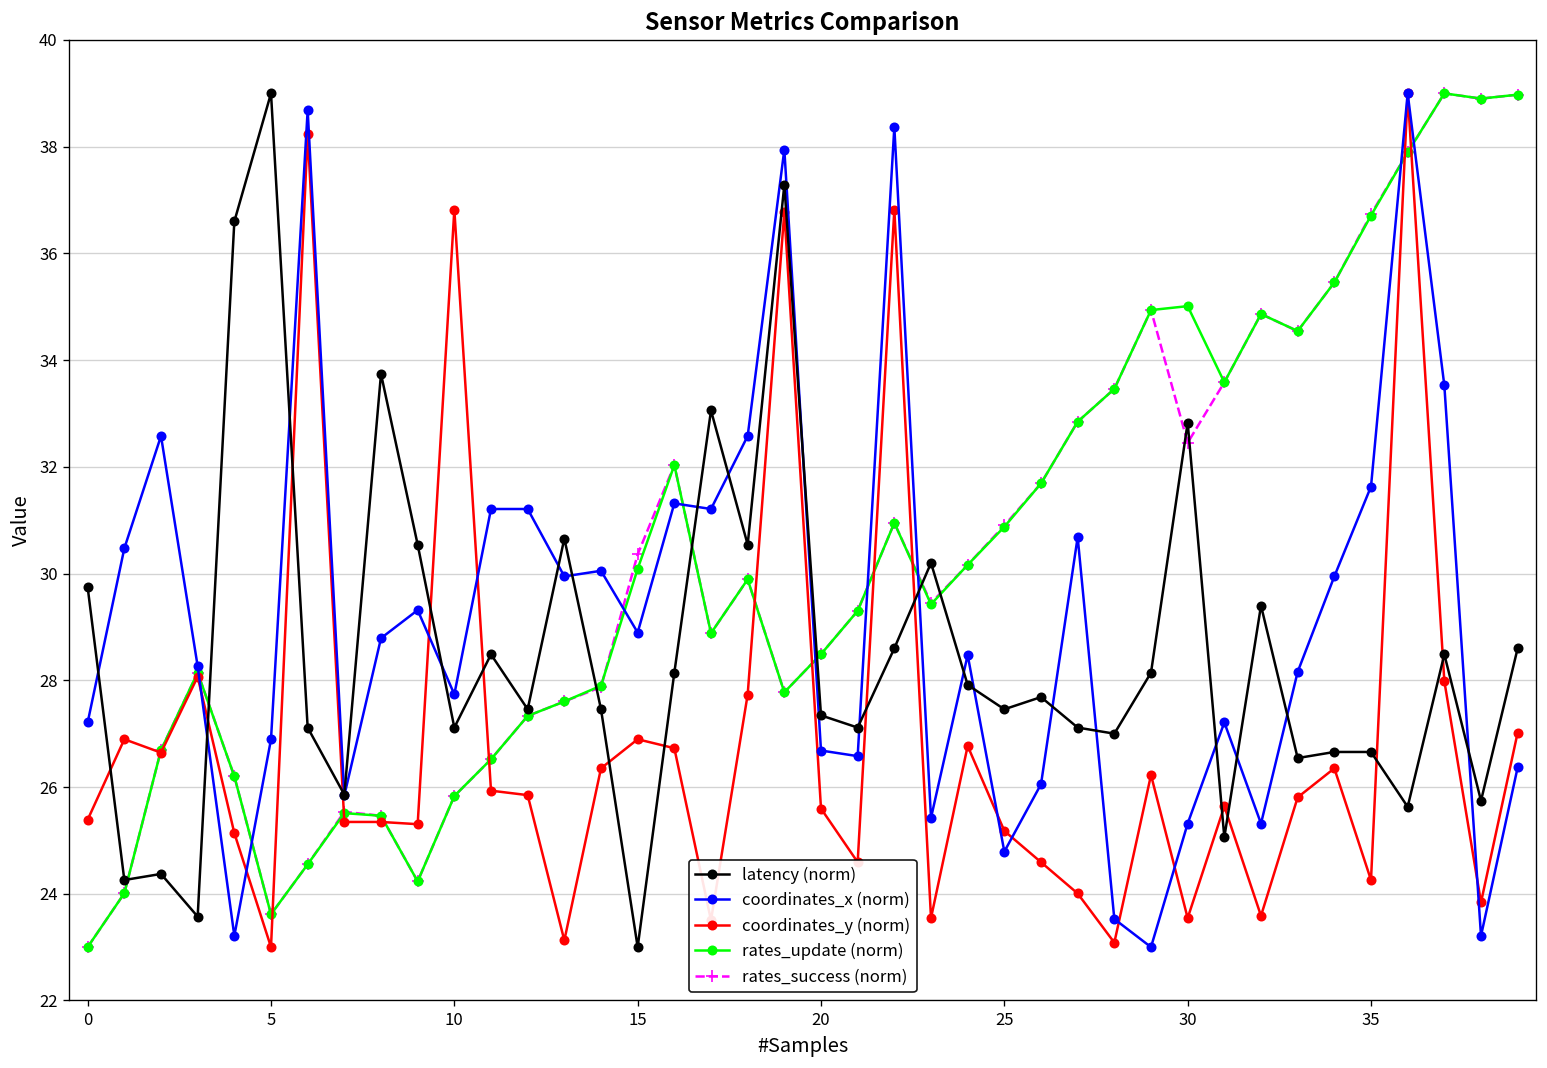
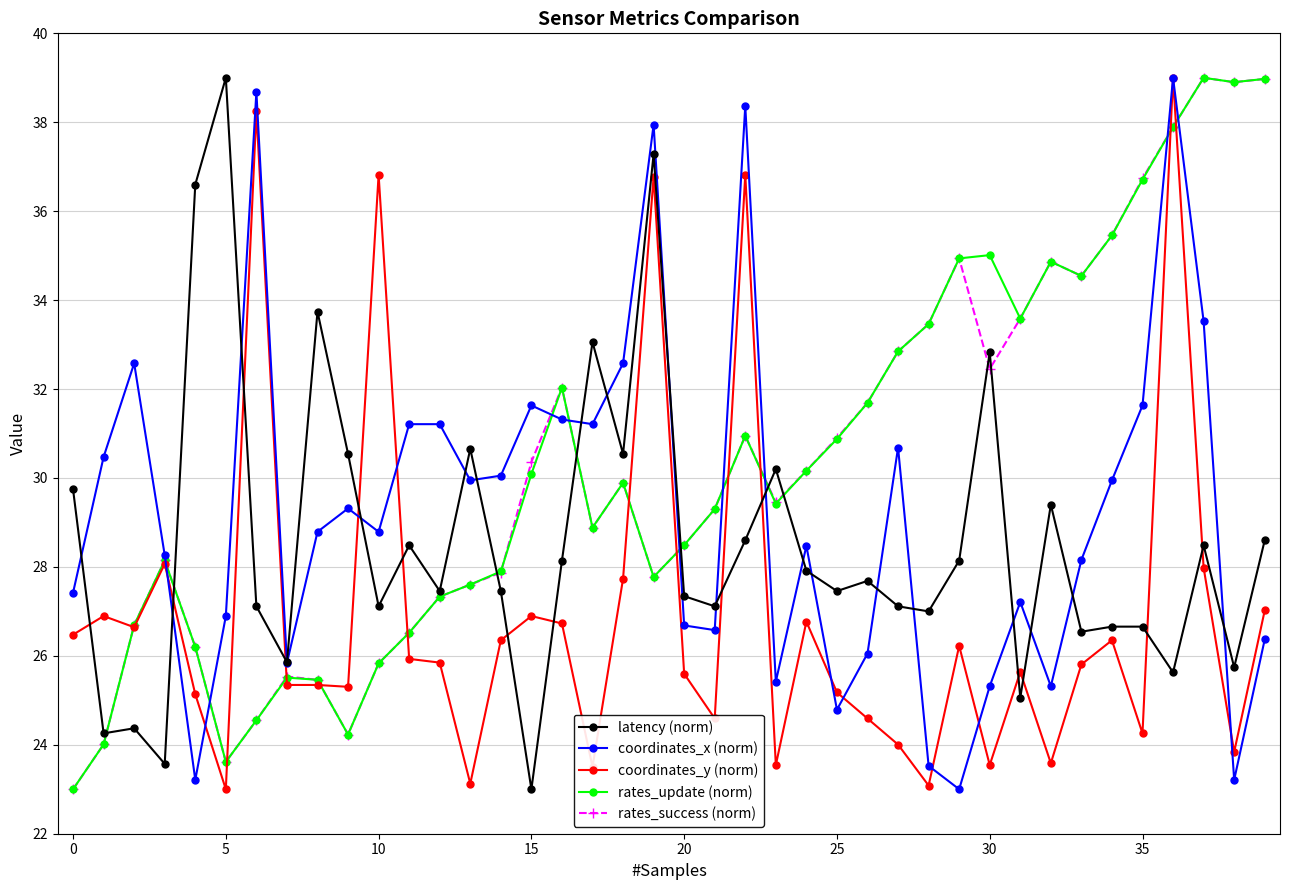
coordinates_x (norm), 0: 27.2 -> 27.4
coordinates_y (norm), 0: 25.4 -> 26.5
coordinates_x (norm), 10: 27.7 -> 28.8
coordinates_x (norm), 15: 28.9 -> 31.6
